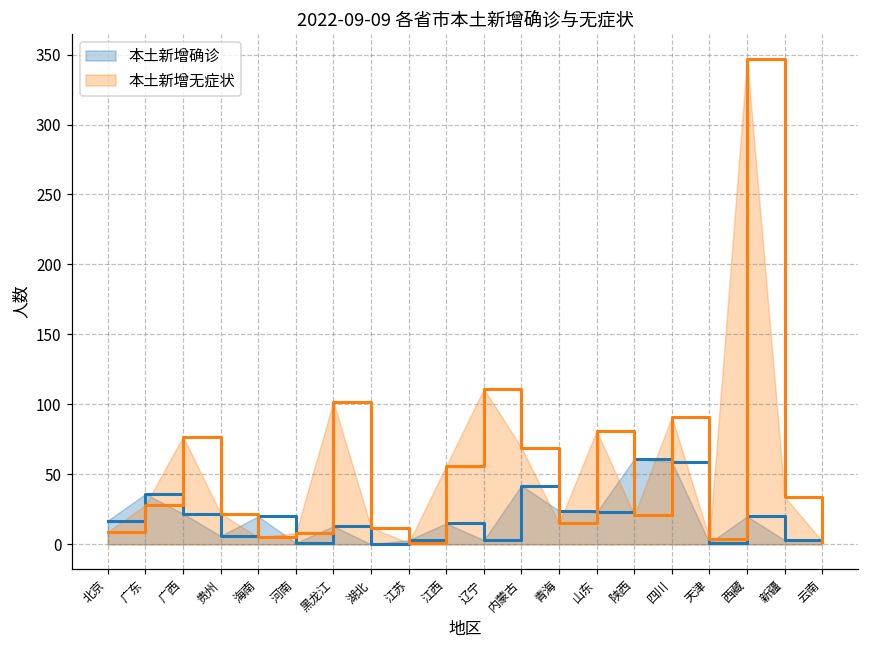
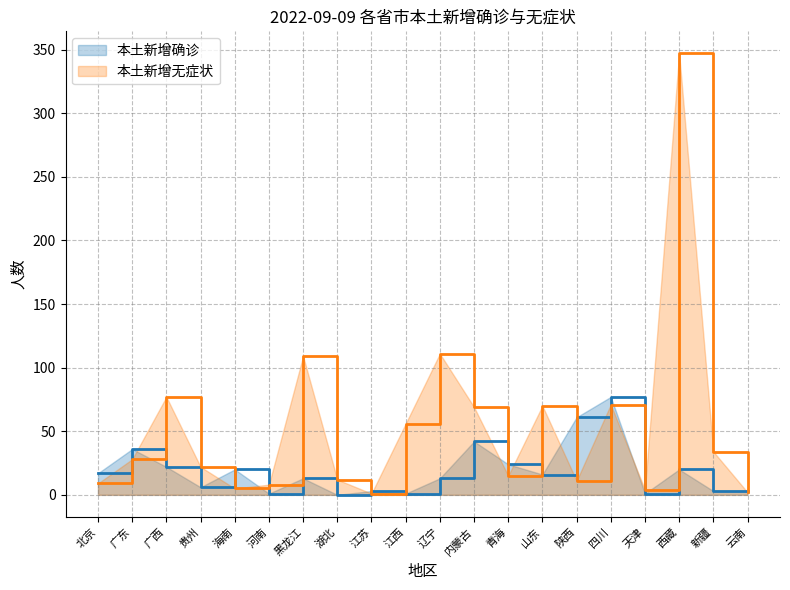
本土新增无症状, 黑龙江: 102 -> 109
本土新增确诊, 江西: 15 -> 1
本土新增确诊, 辽宁: 3 -> 13
本土新增确诊, 山东: 23 -> 16
本土新增无症状, 山东: 81 -> 70
本土新增无症状, 陕西: 21 -> 11
本土新增确诊, 四川: 59 -> 77
本土新增无症状, 四川: 91 -> 71
